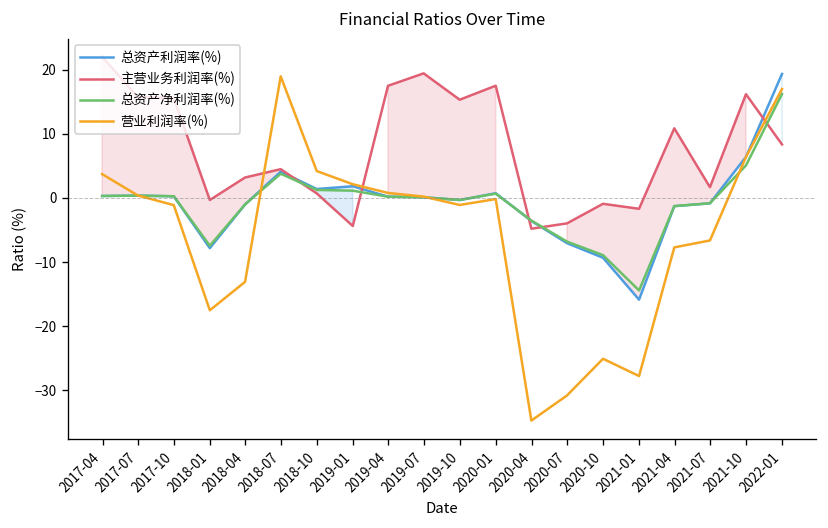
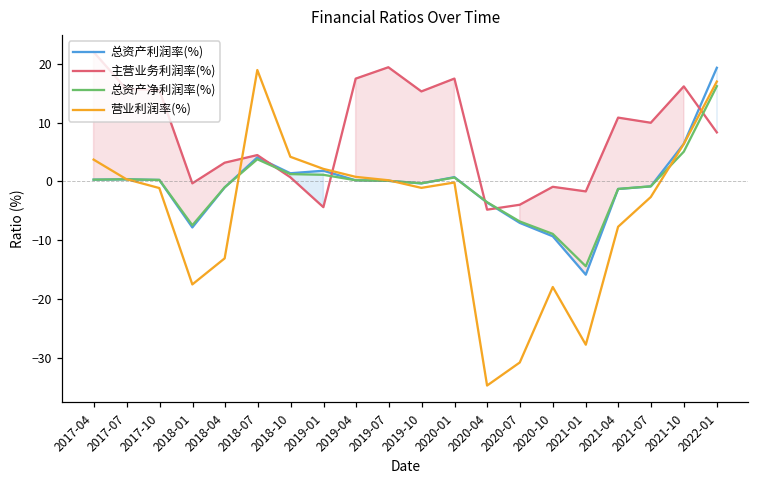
营业利润率(%), 2020-10: -25 -> -18
主营业务利润率(%), 2021-07: 2 -> 10
营业利润率(%), 2021-07: -7 -> -3
